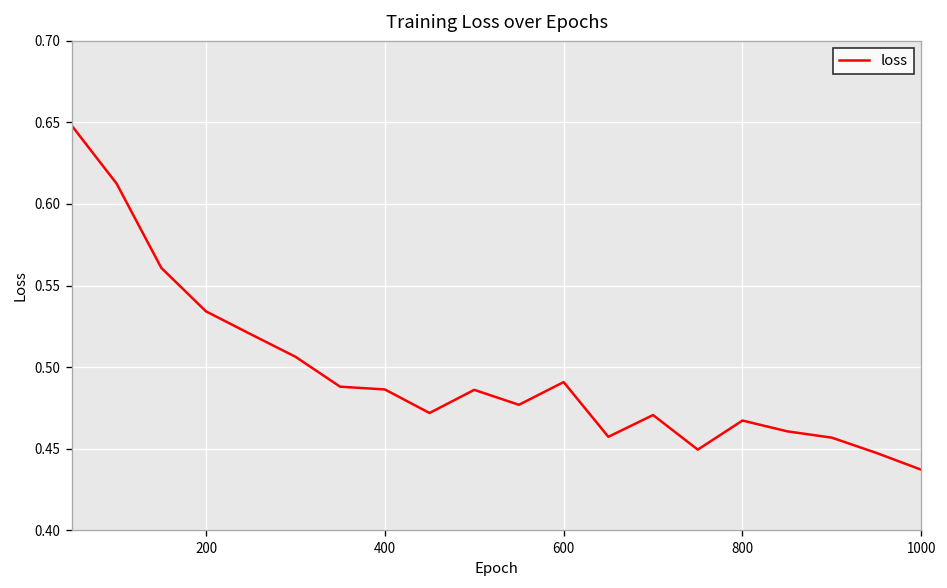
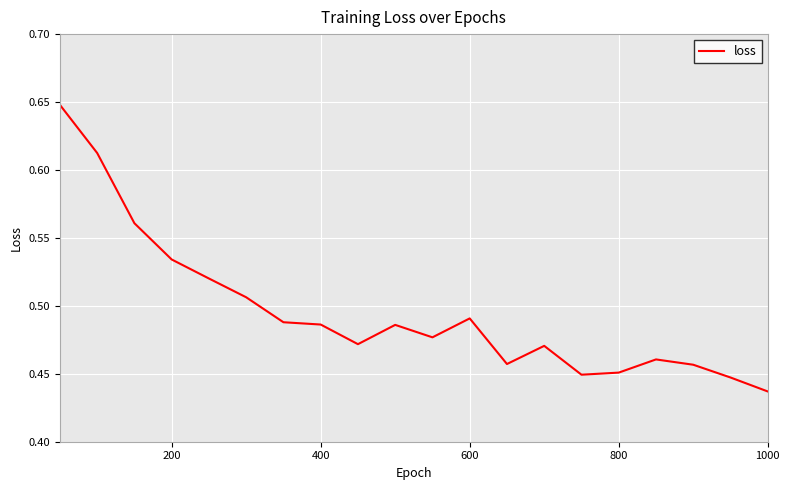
800: 0.467 -> 0.451
